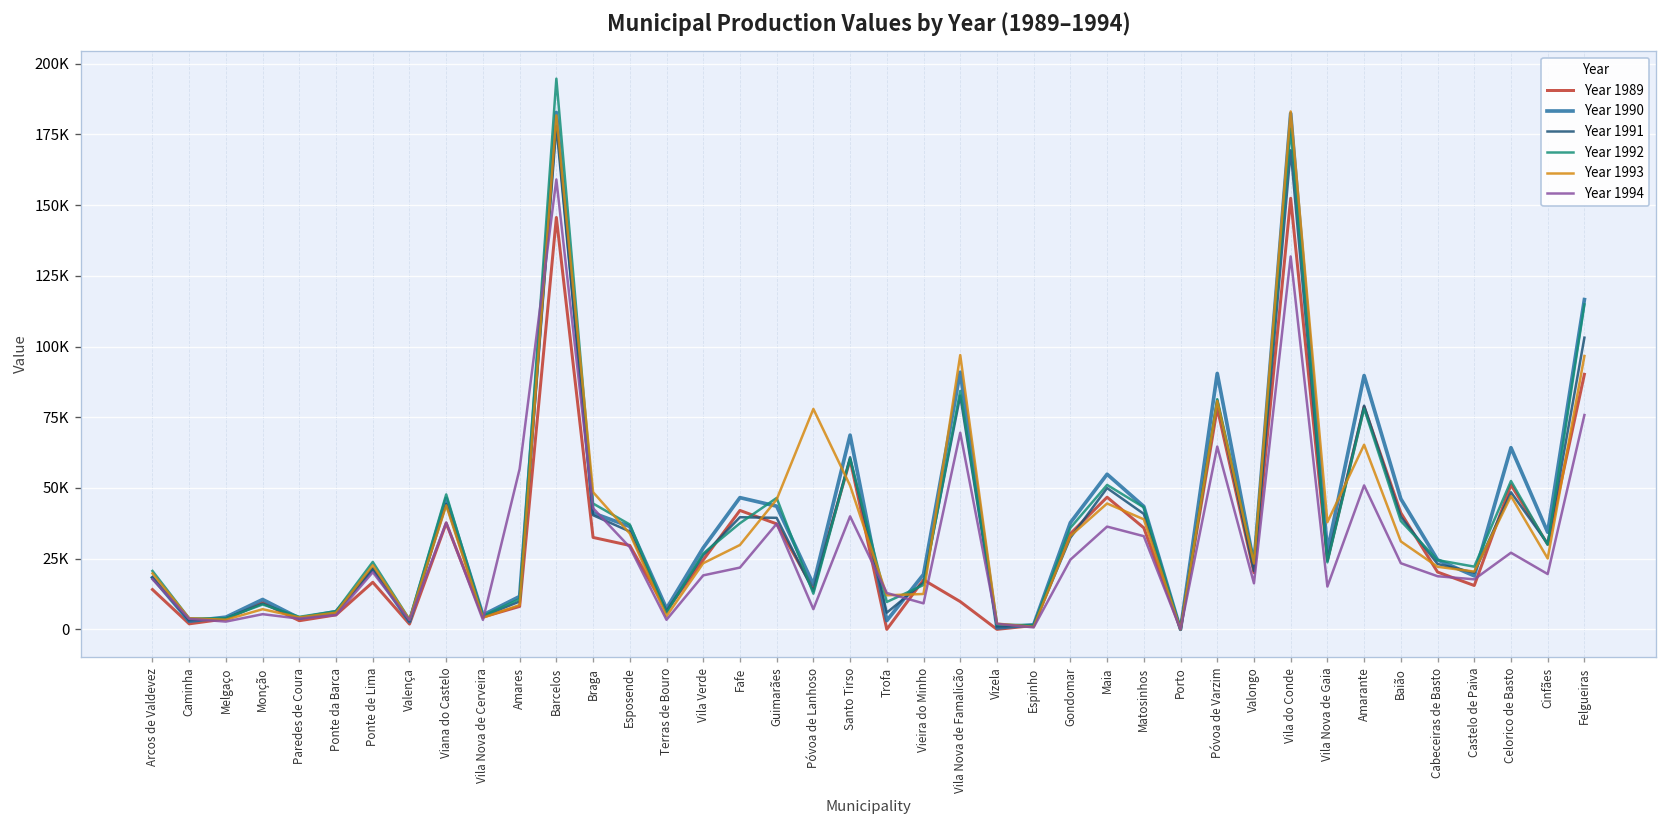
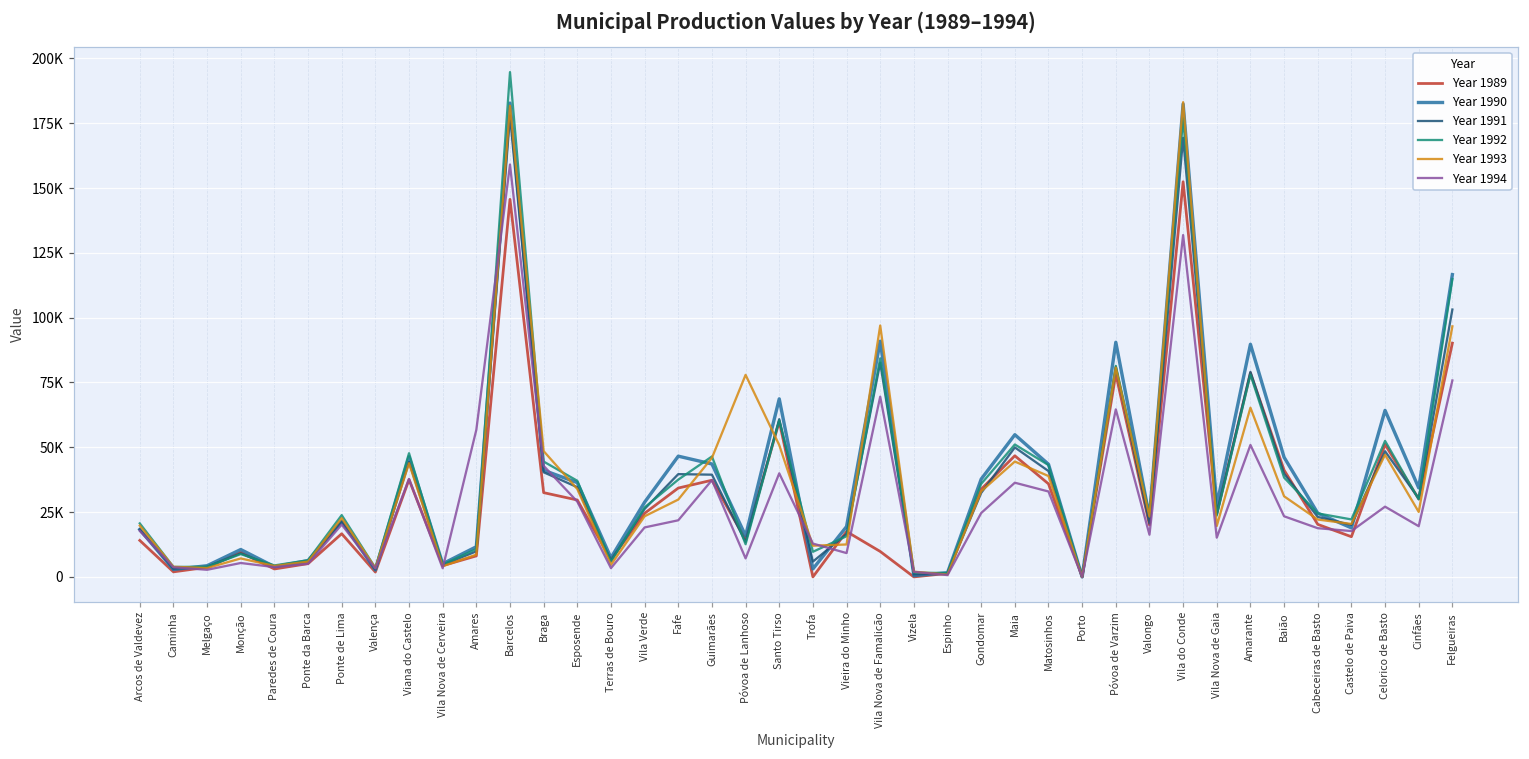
Year 1989, Fafe: 42000 -> 34000
Year 1993, Vila Nova de Gaia: 38000 -> 20000
